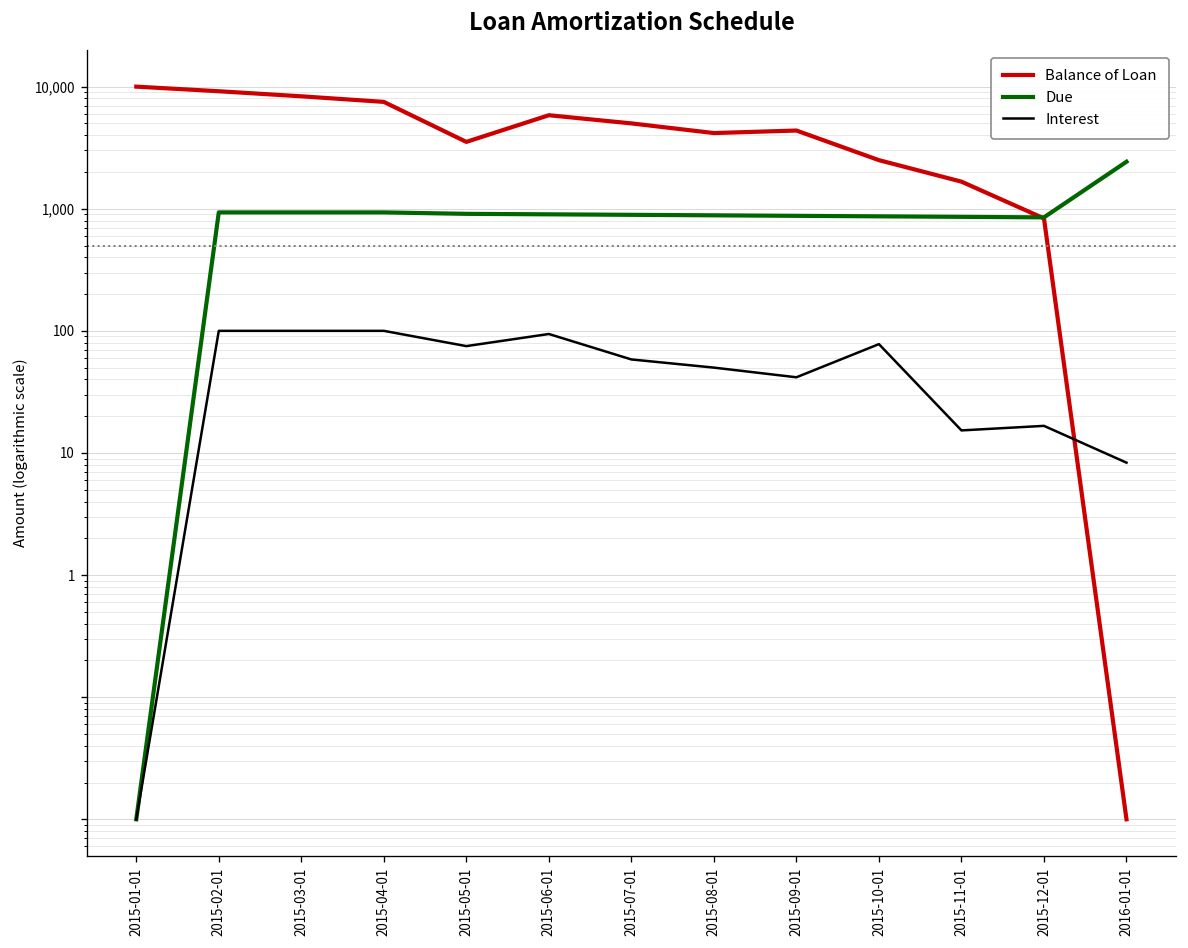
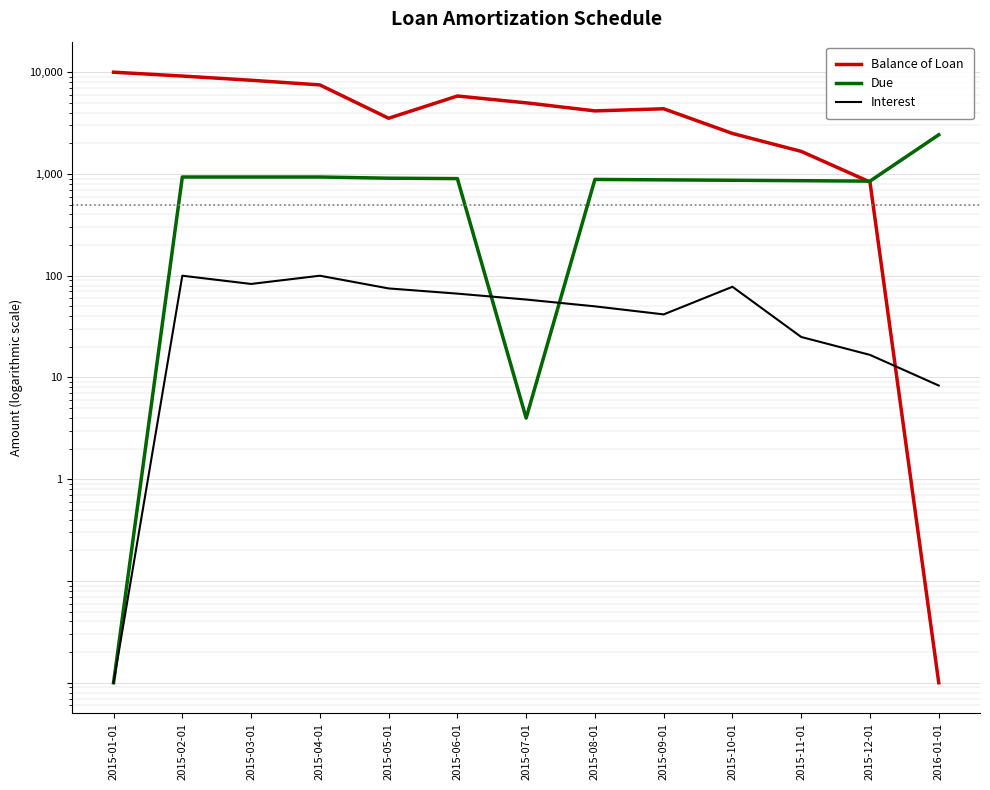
Interest, 2015-03-01: 100 -> 80
Interest, 2015-06-01: 90 -> 70
Due, 2015-07-01: 900 -> 4.0
Interest, 2015-11-01: 15 -> 25
